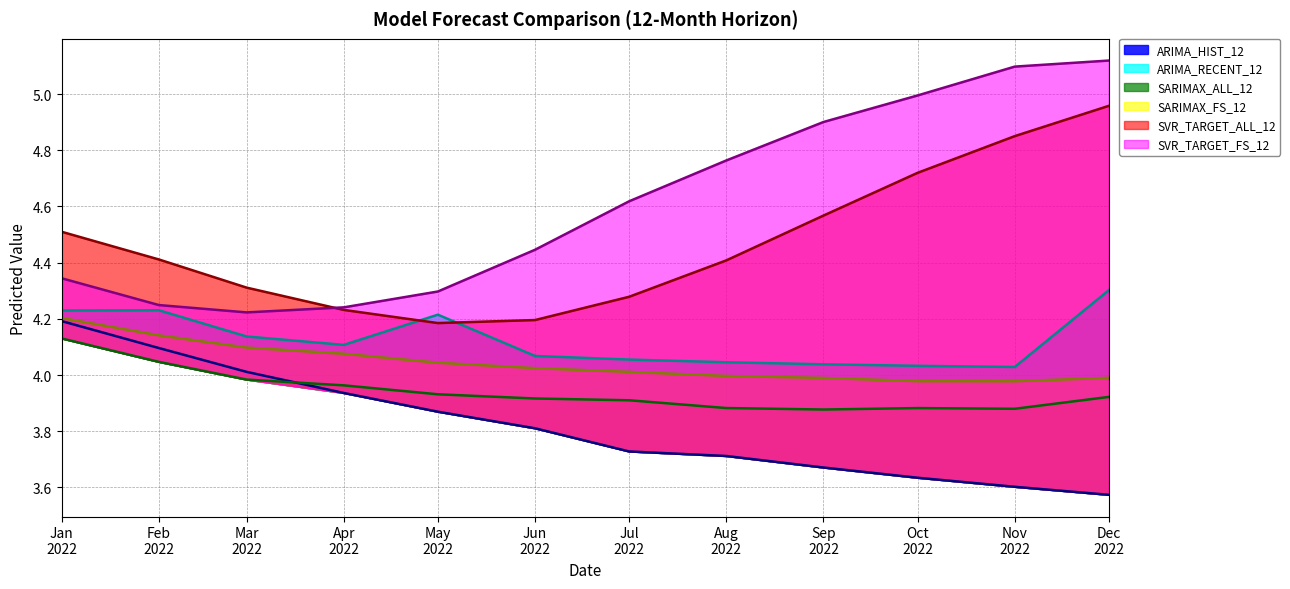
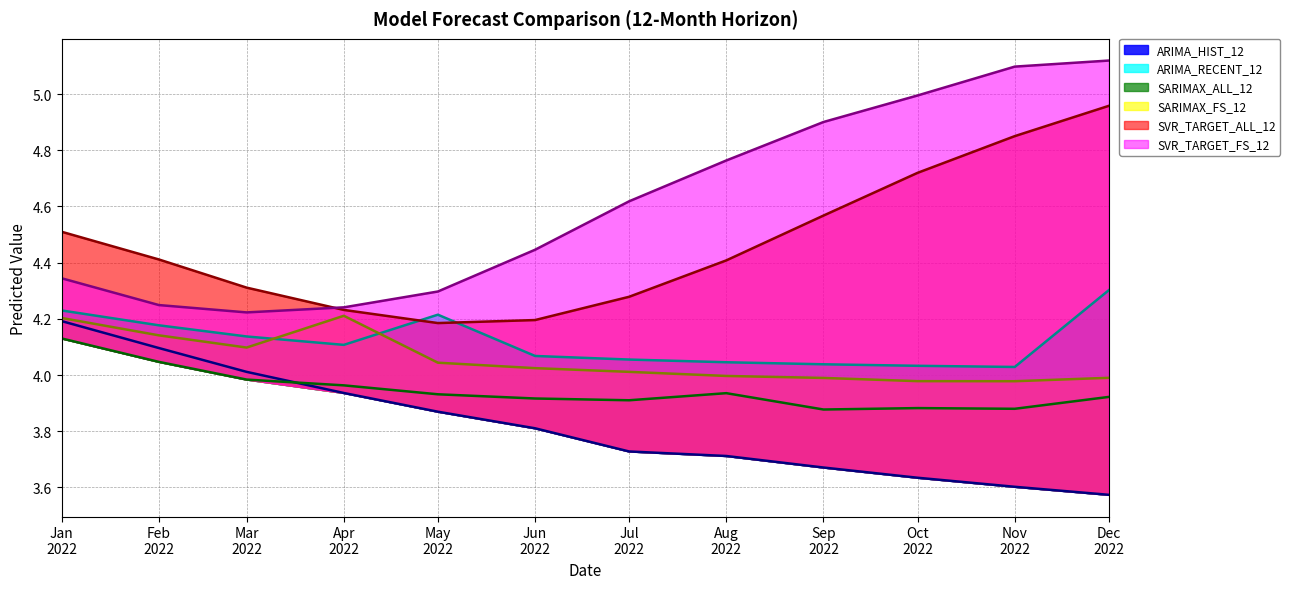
ARIMA_RECENT_12, Feb 2022: 4.23 -> 4.18
SARIMAX_FS_12, Apr 2022: 4.08 -> 4.21
SARIMAX_ALL_12, Aug 2022: 3.88 -> 3.94
